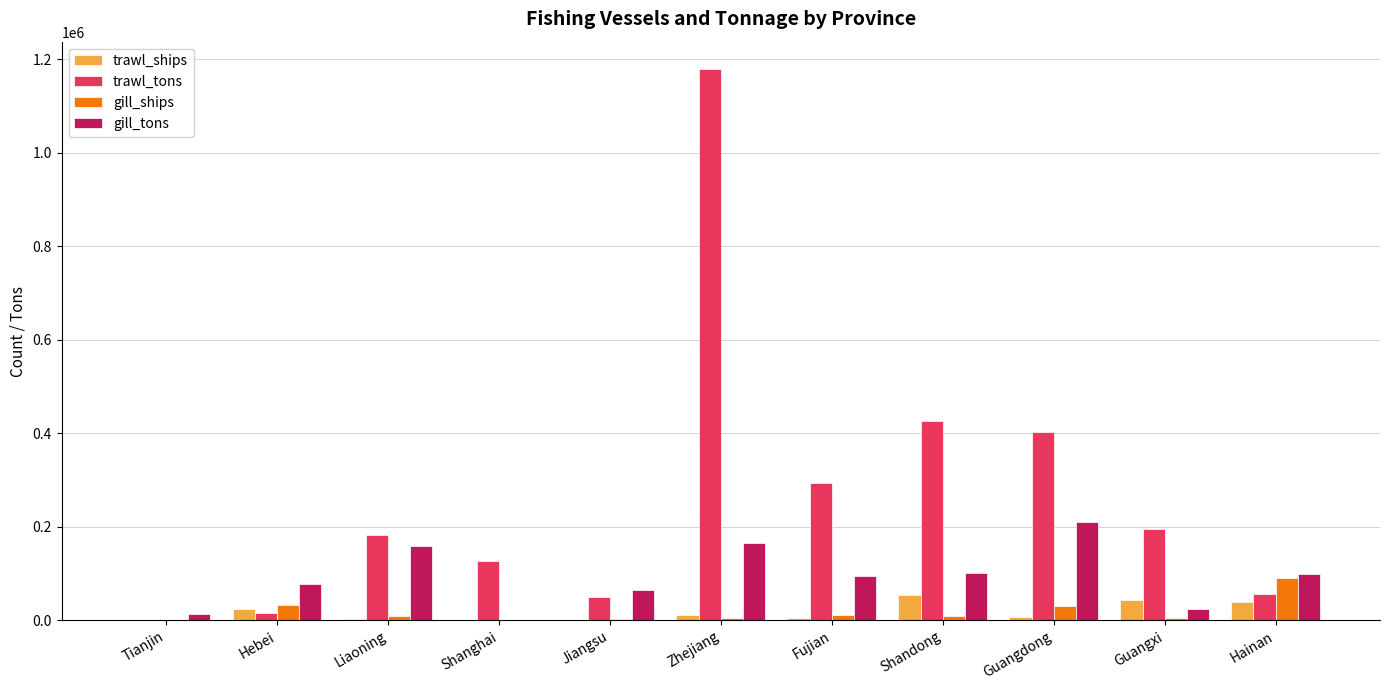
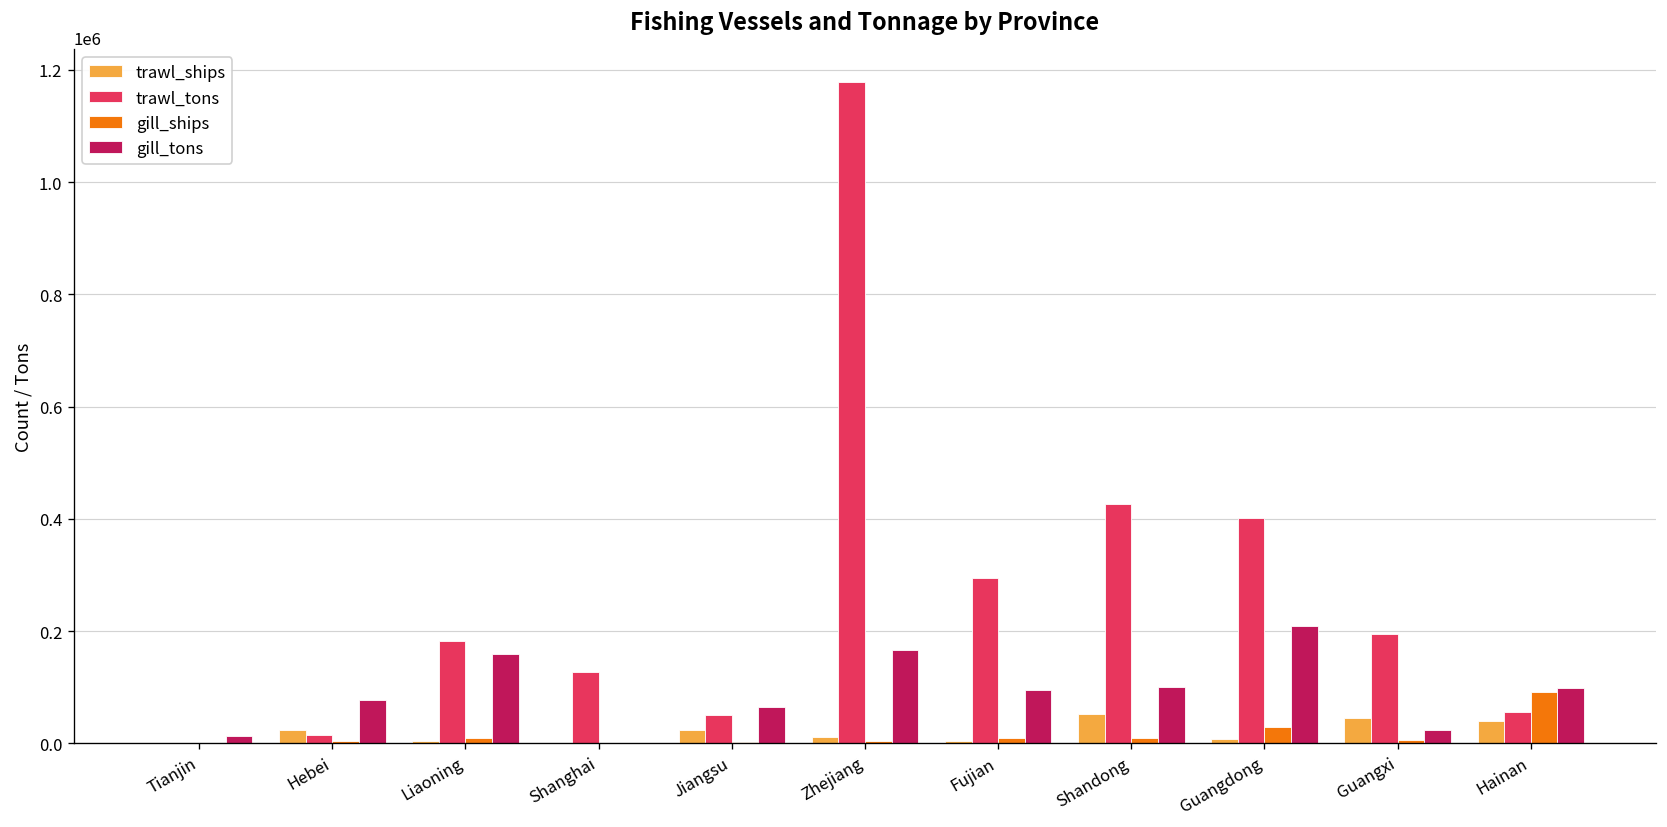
gill_ships, Hebei: 30000 -> 0
trawl_ships, Jiangsu: 0 -> 20000
